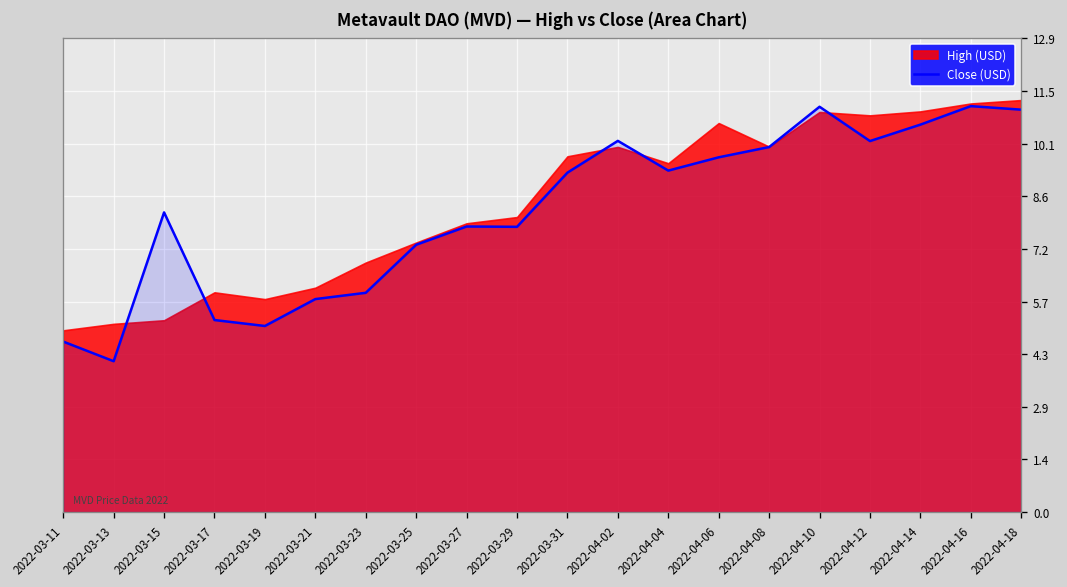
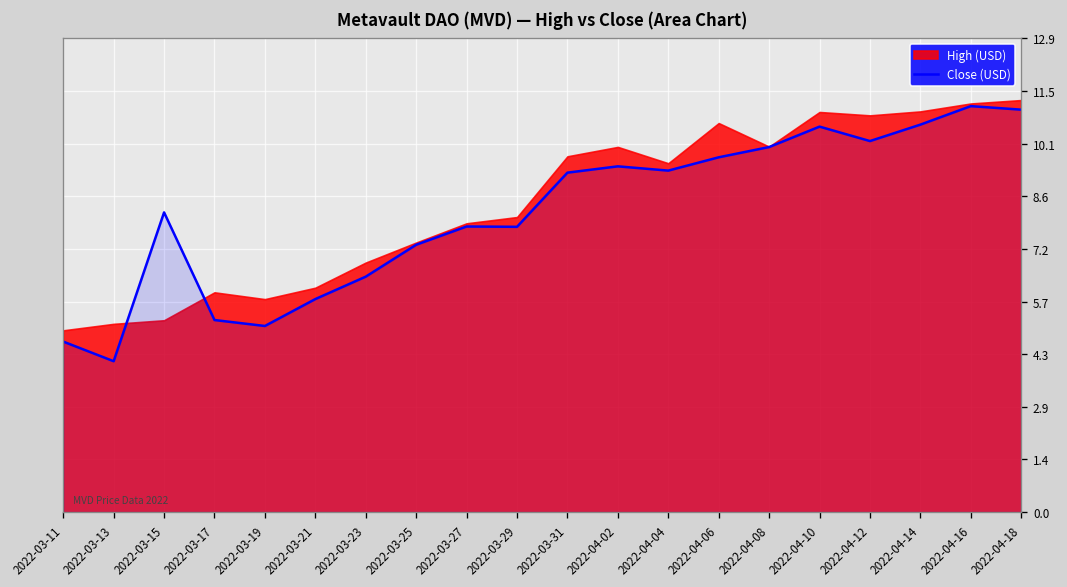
Close (USD), 2022-03-23: 6.0 -> 6.4
Close (USD), 2022-04-02: 10.1 -> 9.4
Close (USD), 2022-04-10: 11.1 -> 10.5
